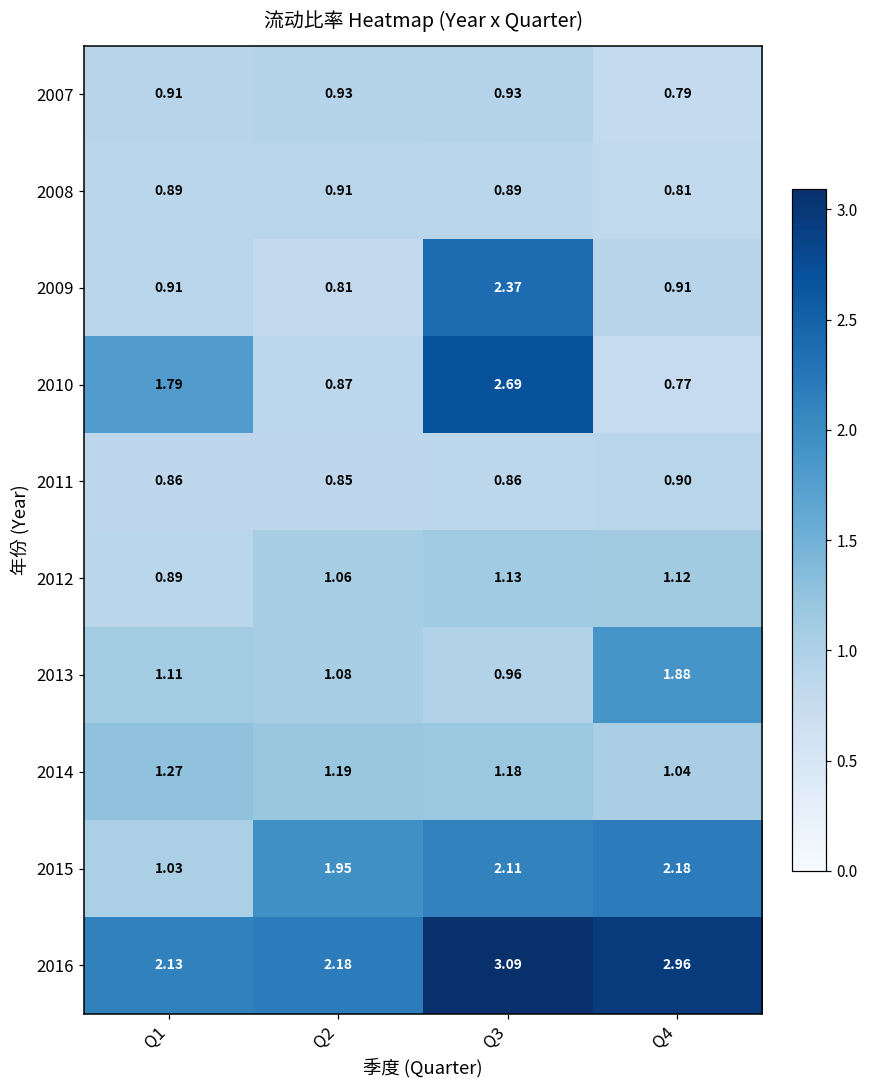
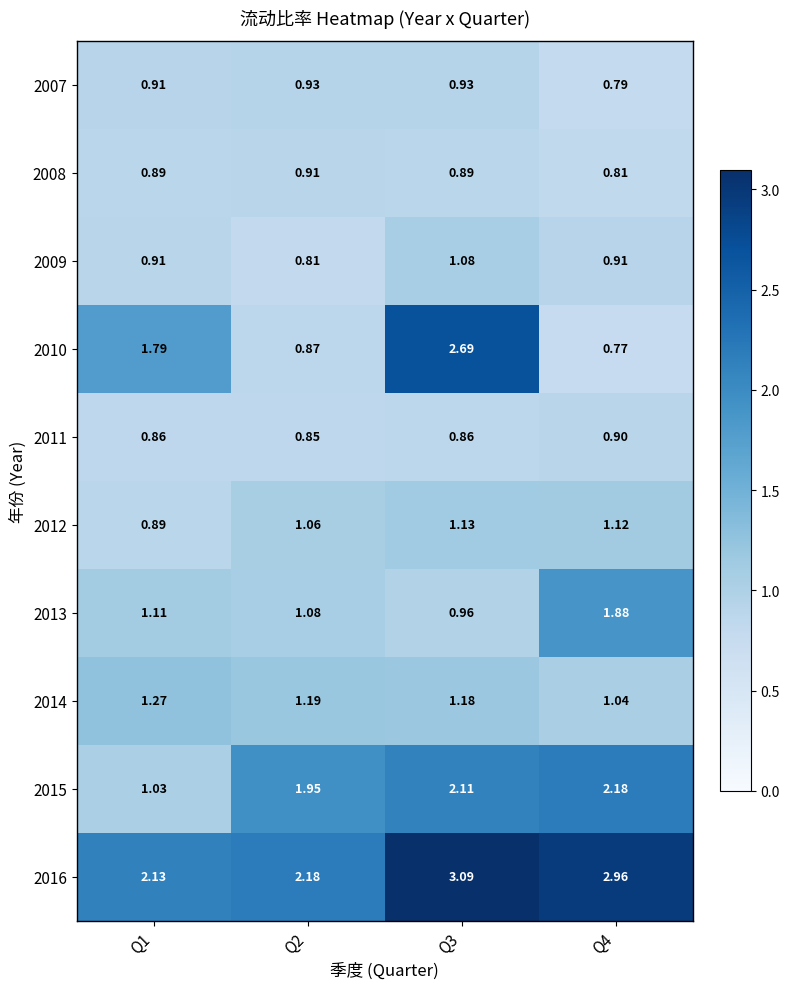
2009, Q3: 2.37 -> 1.08
